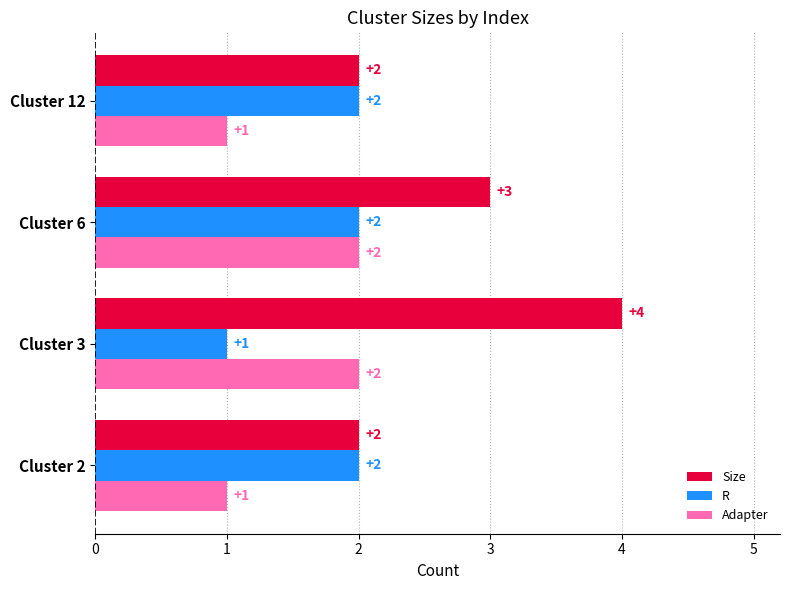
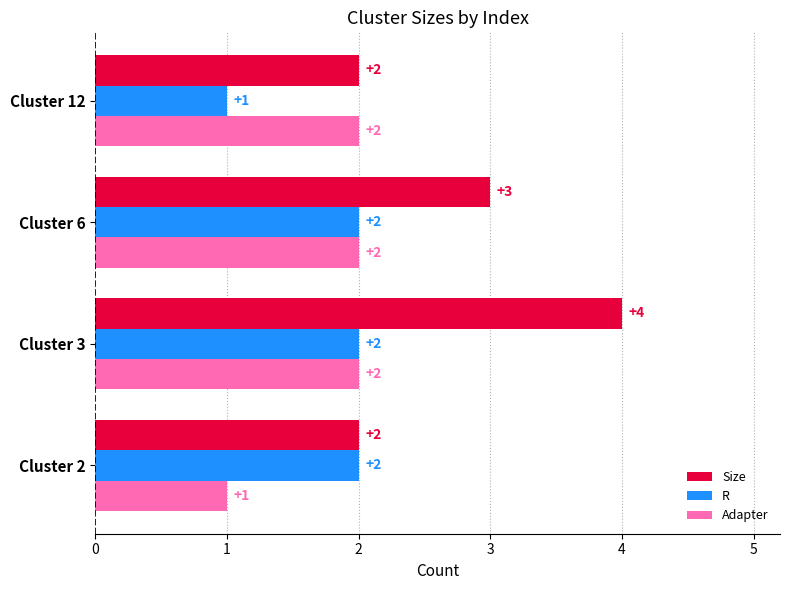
R, Cluster 12: +2 -> +1
Adapter, Cluster 12: +1 -> +2
R, Cluster 3: +1 -> +2
